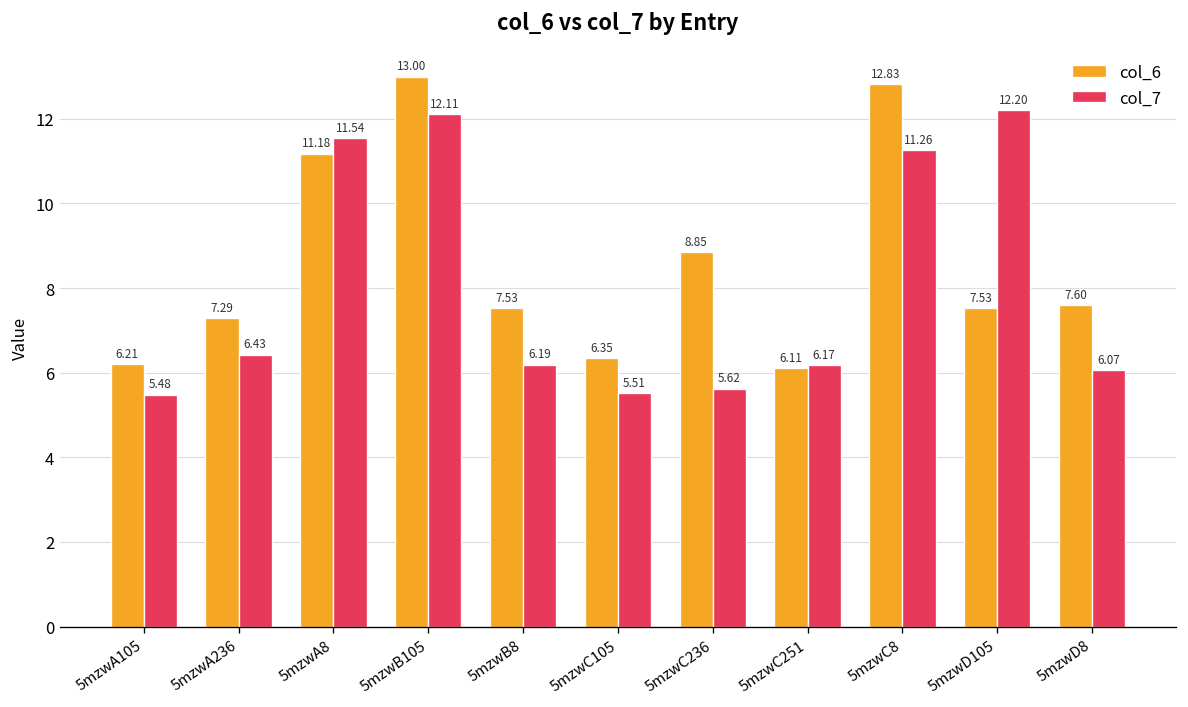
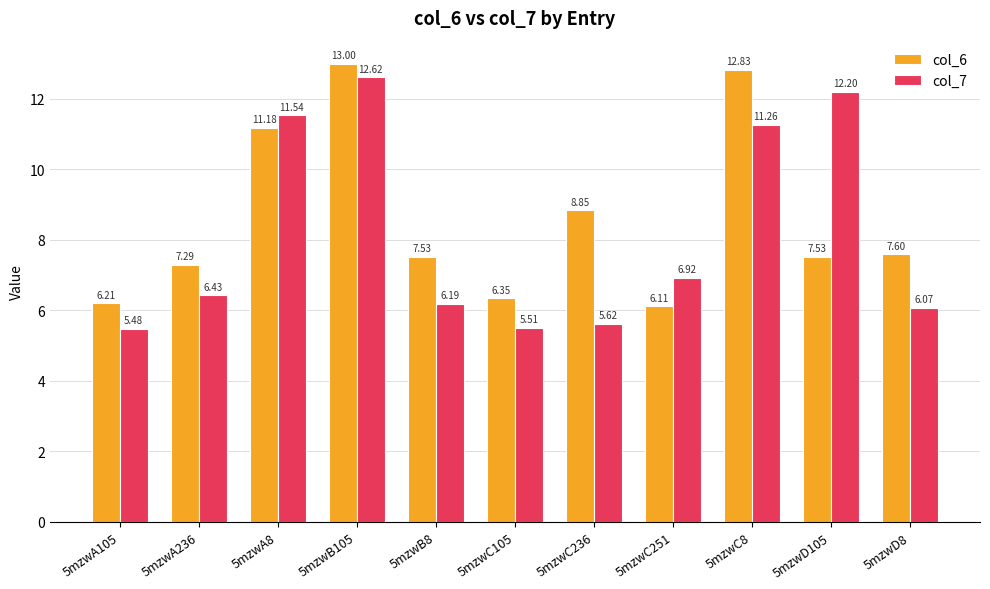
col_7, 5mzwB105: 12.11 -> 12.62
col_7, 5mzwC251: 6.17 -> 6.92
